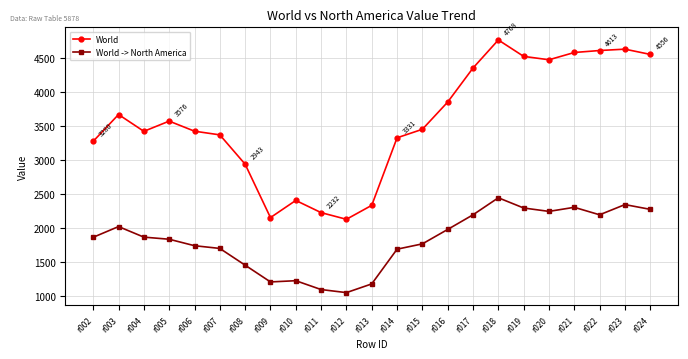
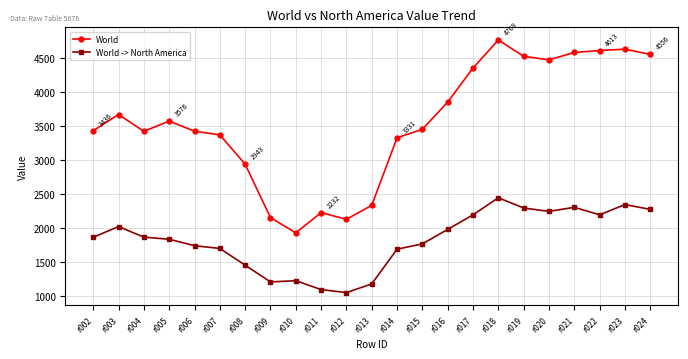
World, r002: 3280 -> 3436
World, r010: 2400 -> 1900
